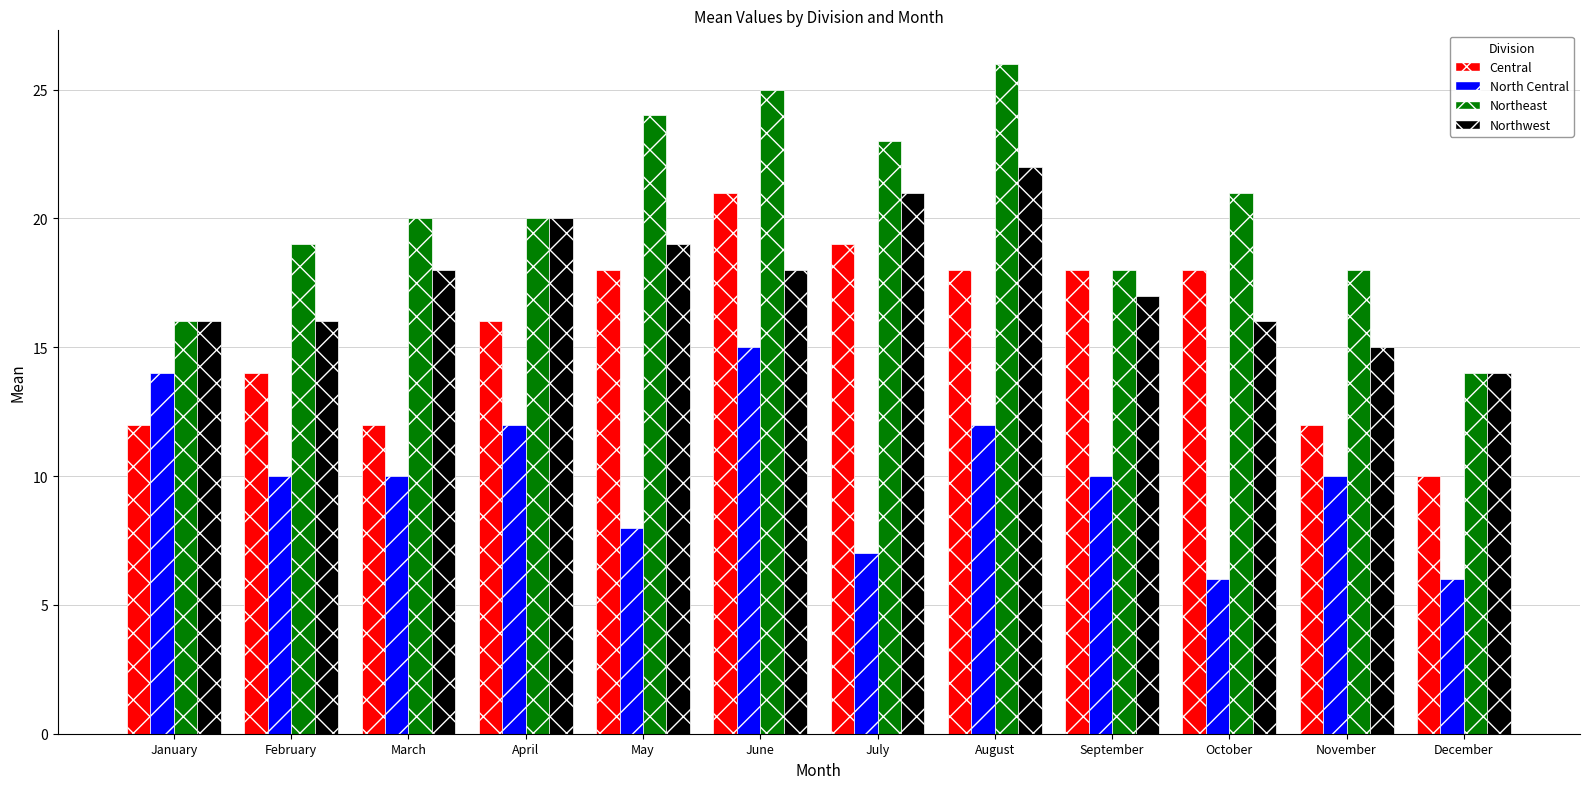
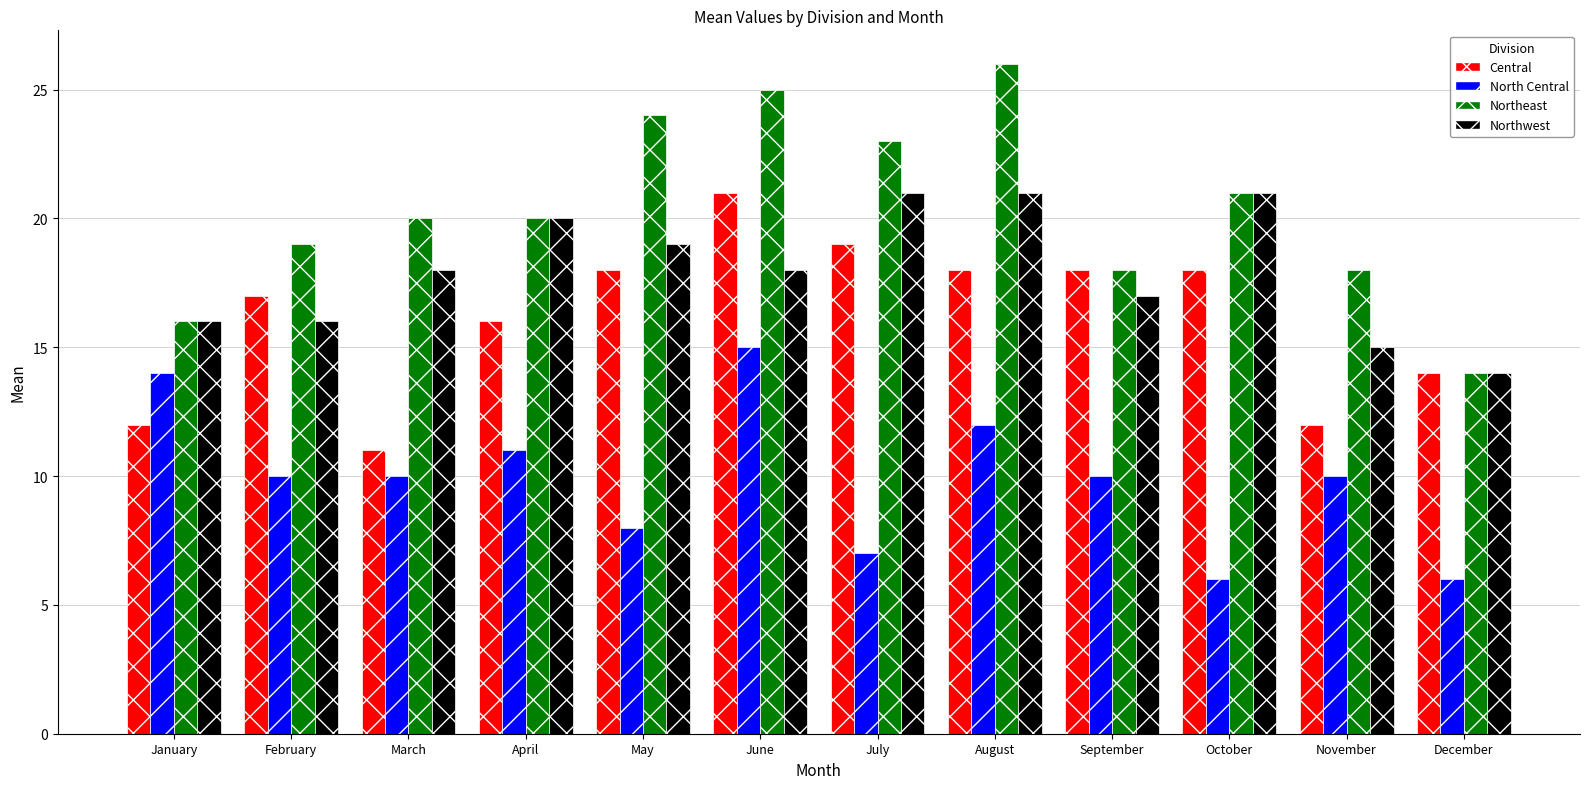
Central, February: 14 -> 17
Central, March: 12 -> 11
North Central, April: 12 -> 11
Northwest, August: 22 -> 21
Northwest, October: 16 -> 21
Central, December: 10 -> 14
